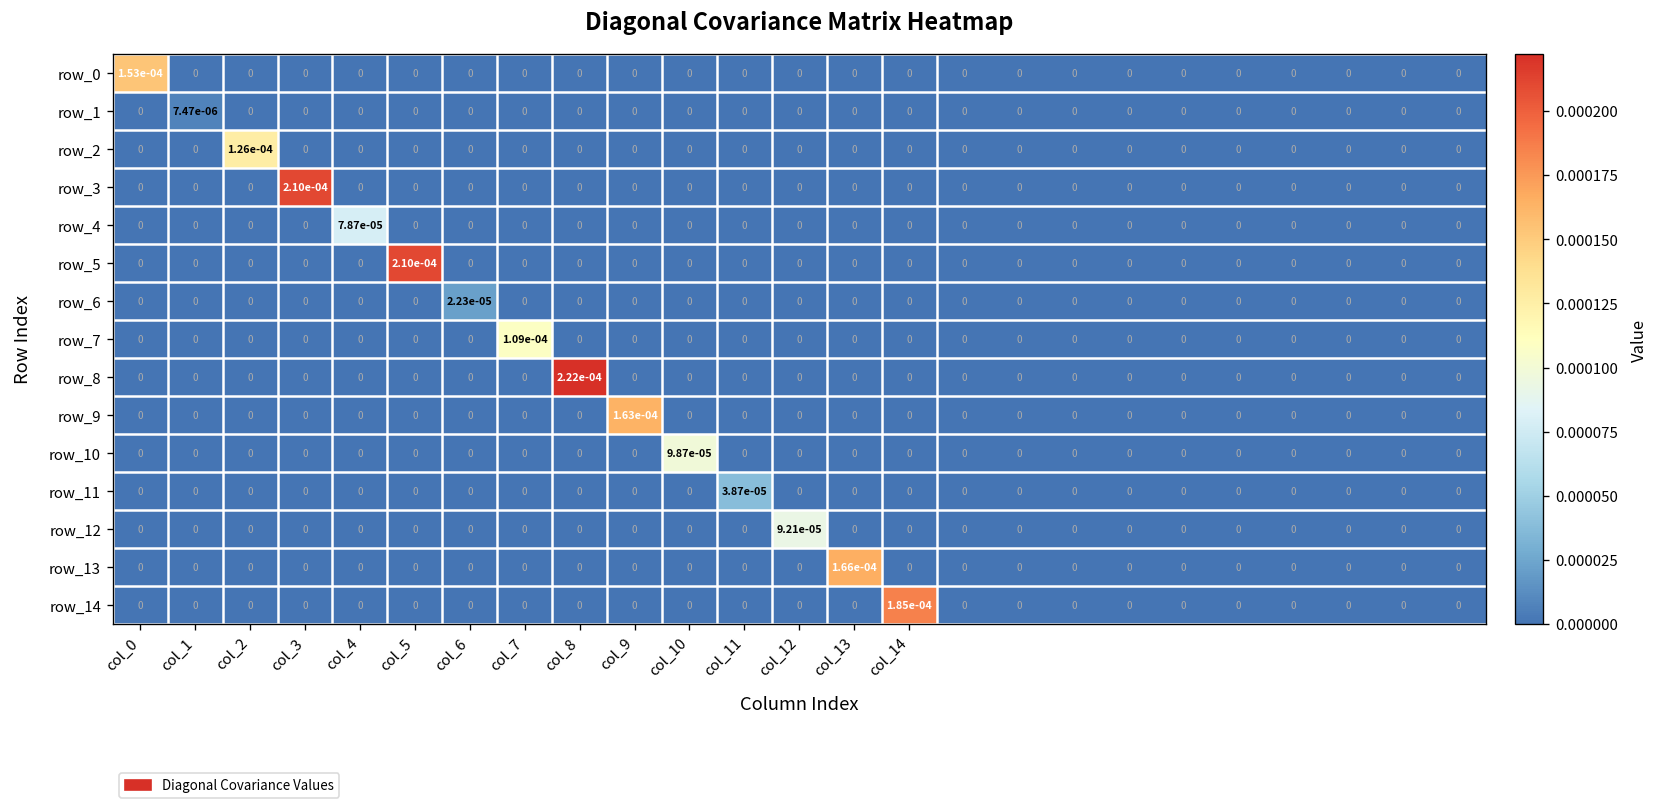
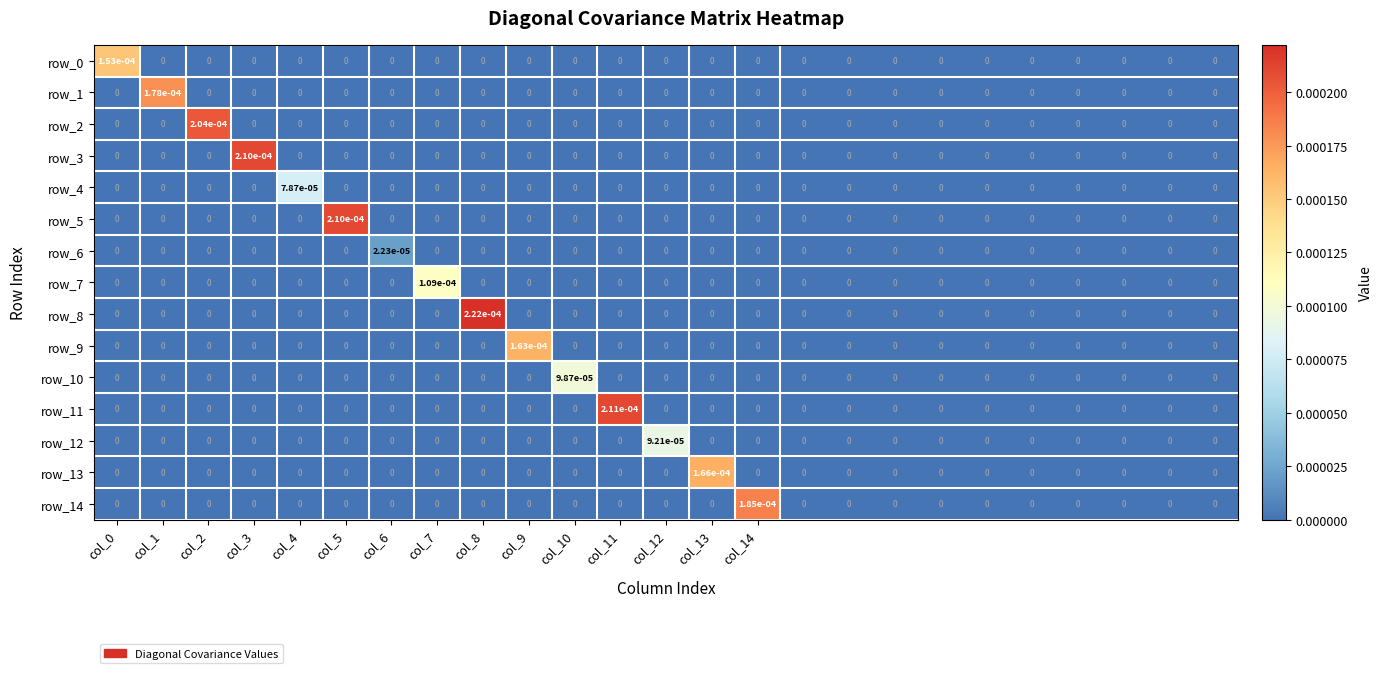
row_1, col_1: 7.47e-06 -> 1.78e-04
row_2, col_2: 1.26e-04 -> 2.04e-04
row_11, col_11: 3.87e-05 -> 2.11e-04
